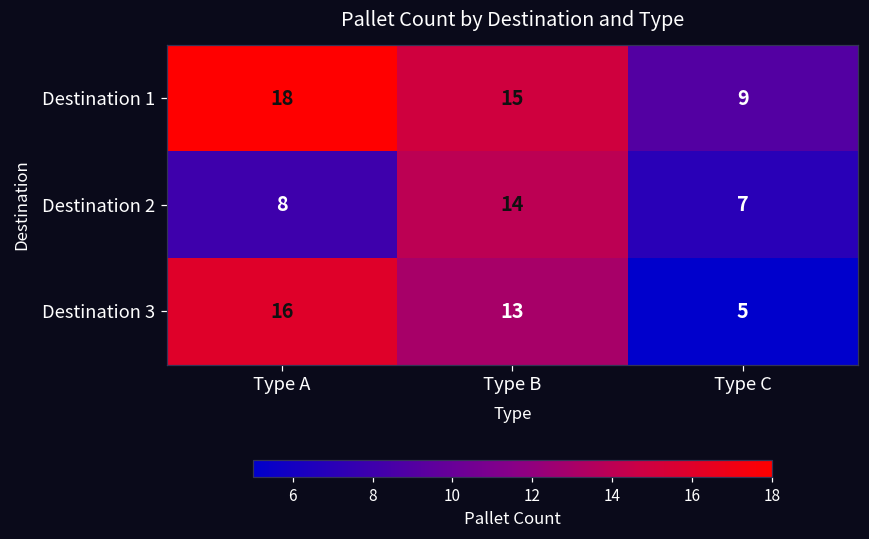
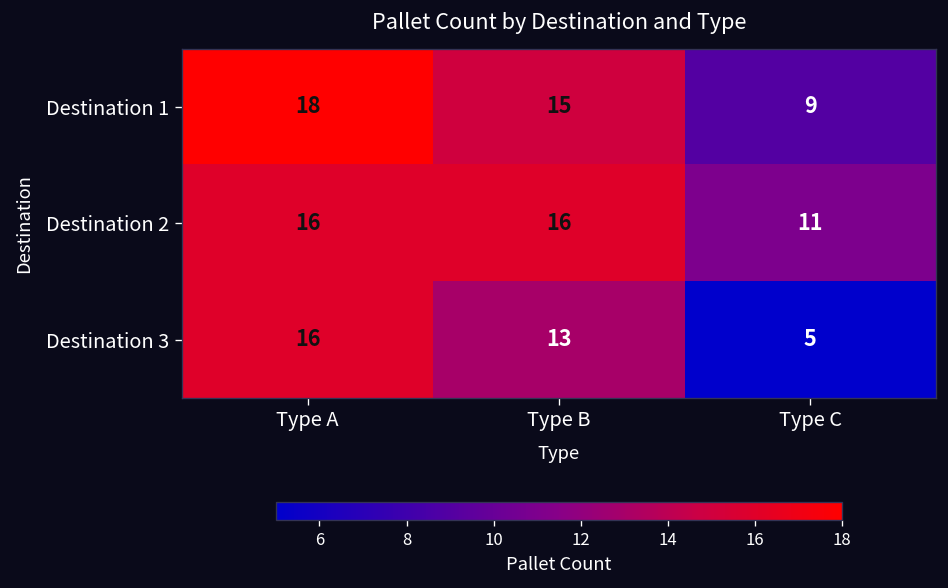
Destination 2, Type A: 8 -> 16
Destination 2, Type B: 14 -> 16
Destination 2, Type C: 7 -> 11
